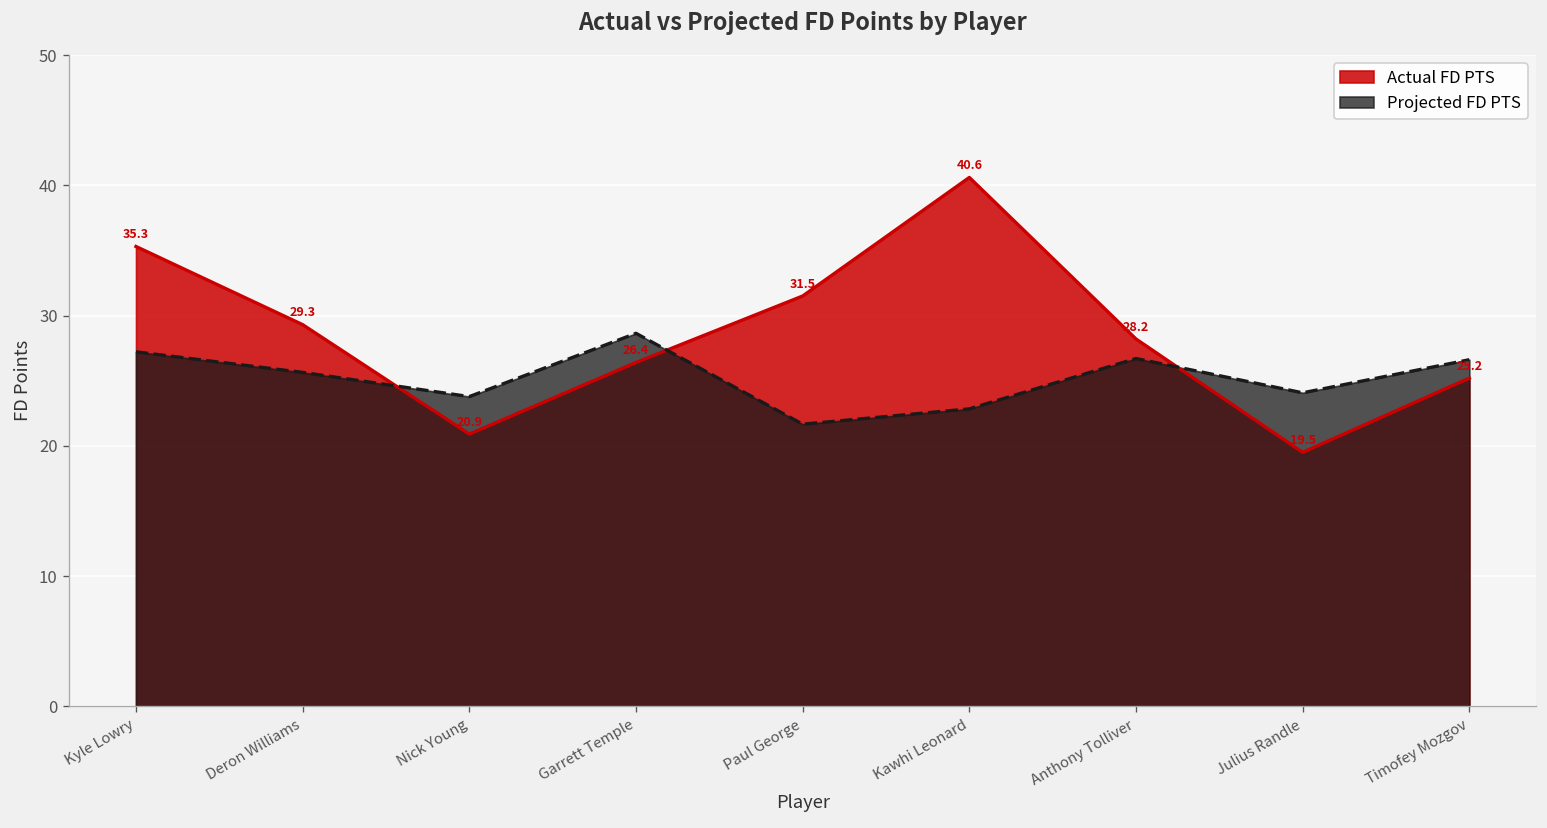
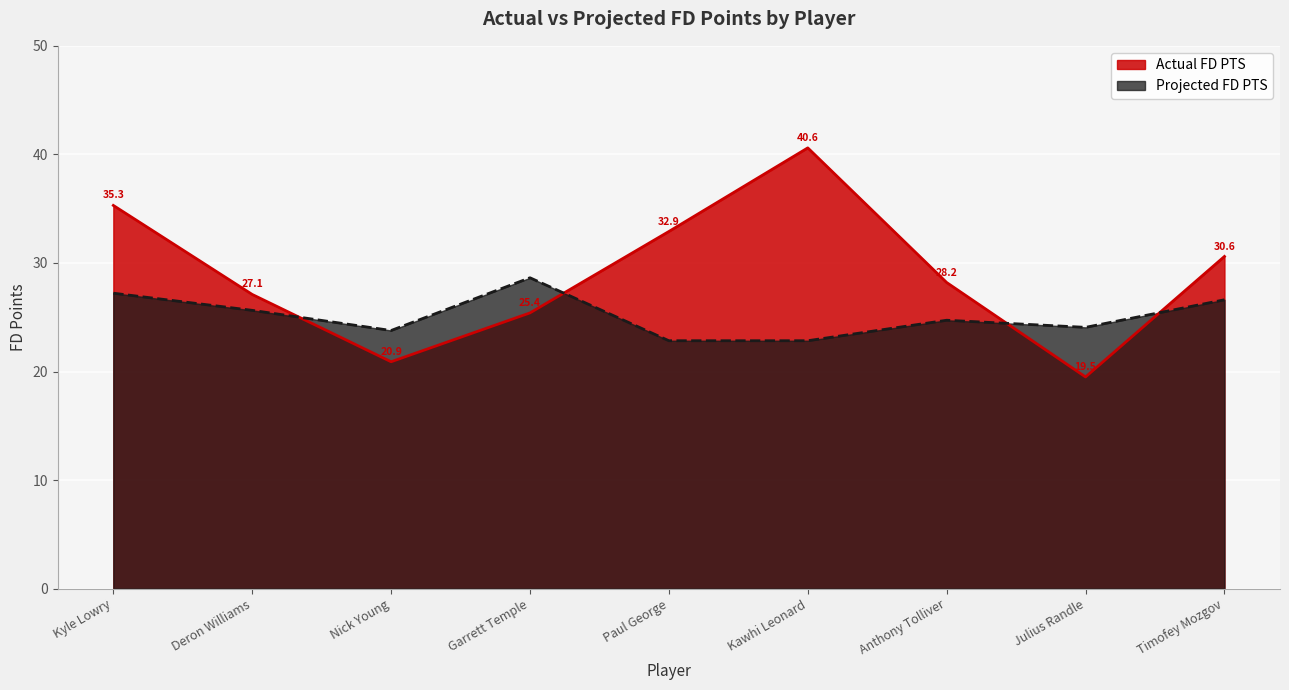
Actual FD PTS, Deron Williams: 29.3 -> 27.1
Actual FD PTS, Garrett Temple: 26.4 -> 25.4
Actual FD PTS, Paul George: 31.5 -> 32.9
Projected FD PTS, Paul George: 21.7 -> 22.8
Projected FD PTS, Anthony Tolliver: 26.7 -> 24.7
Actual FD PTS, Timofey Mozgov: 25.2 -> 30.6
